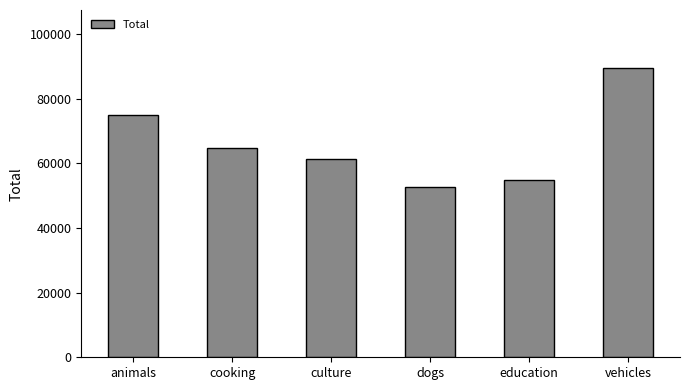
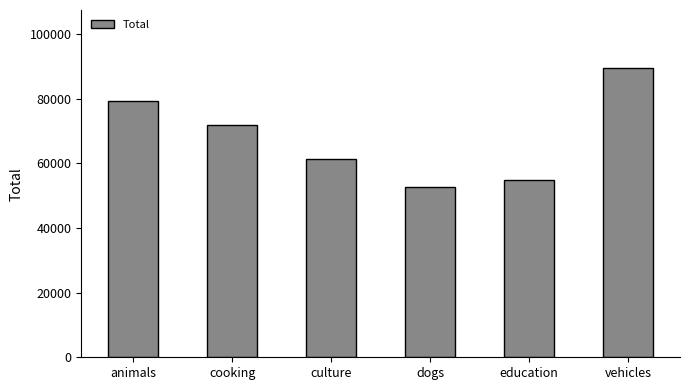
animals: 75000 -> 79000
cooking: 65000 -> 72000
